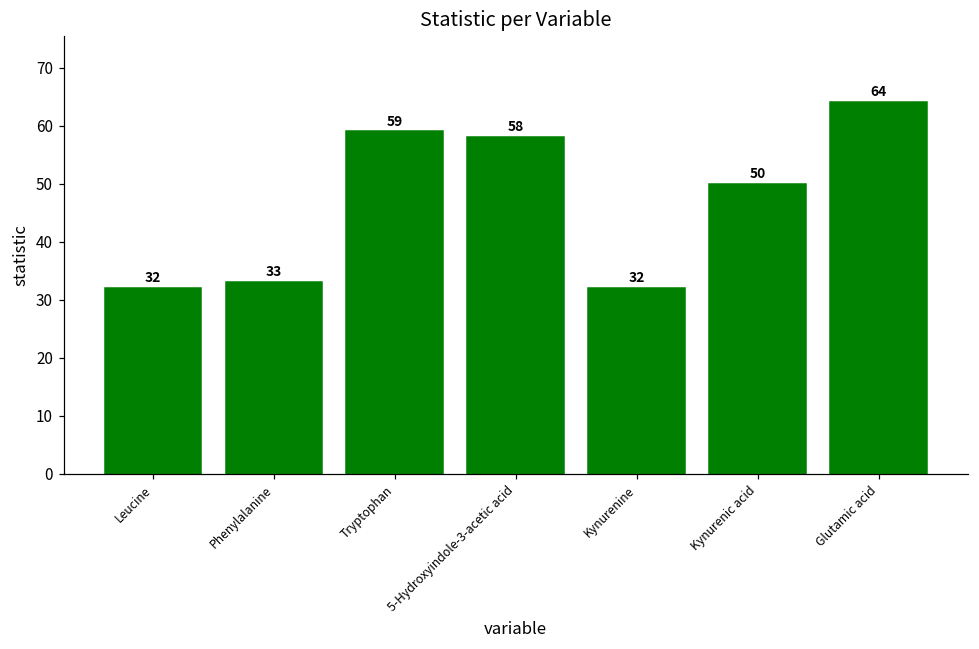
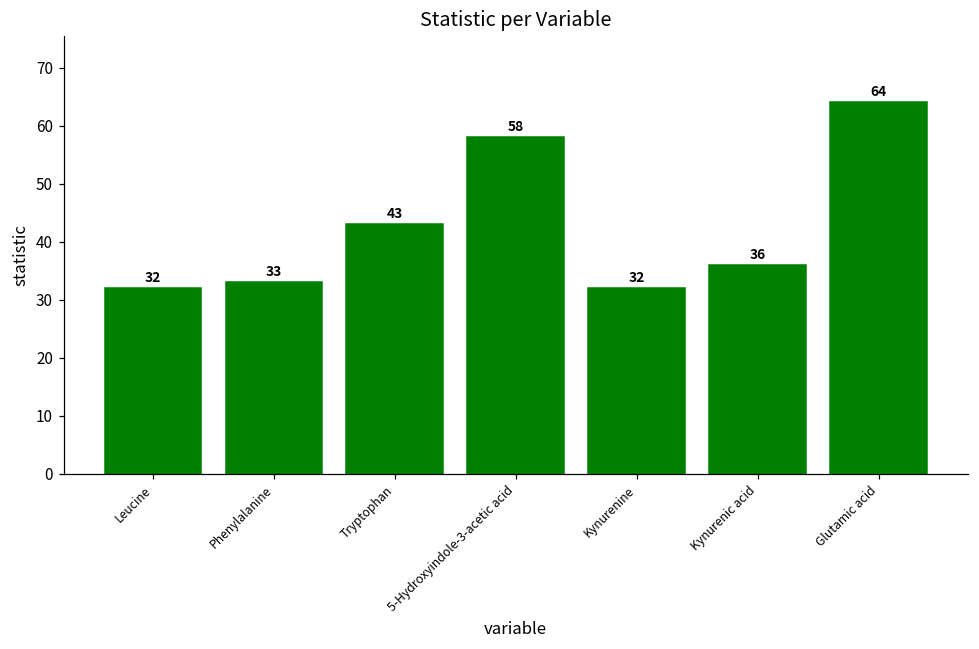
Tryptophan: 59 -> 43
Kynurenic acid: 50 -> 36
